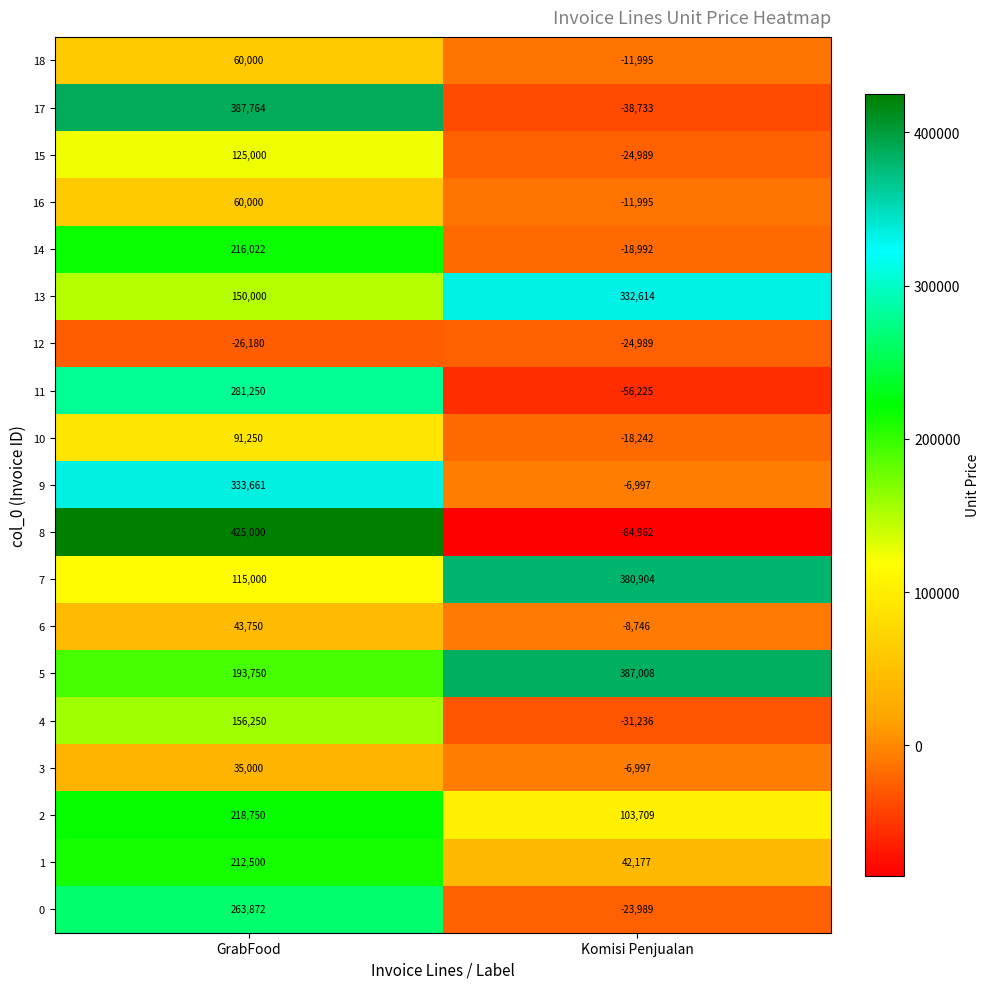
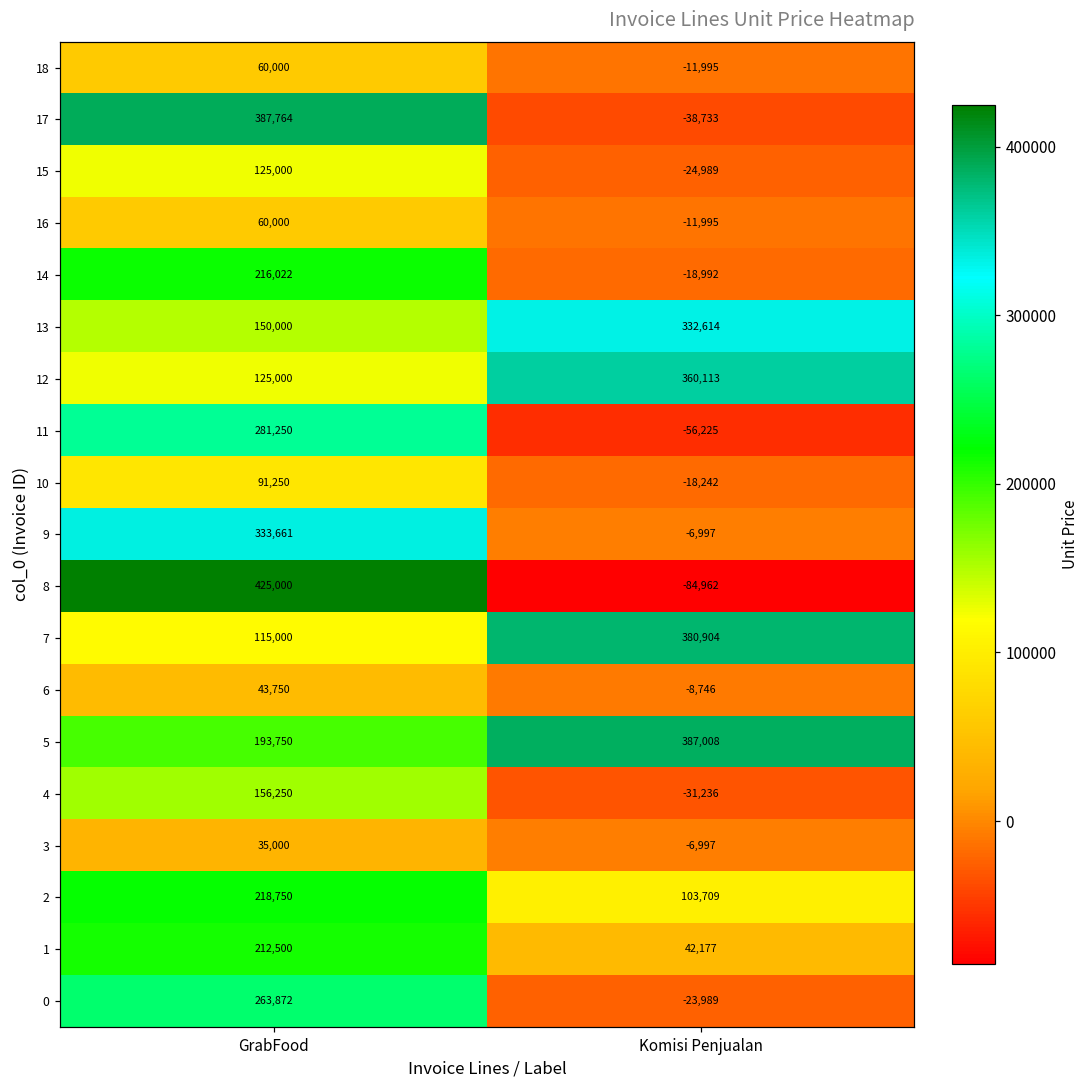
12, GrabFood: -26,180 -> 125,000
12, Komisi Penjualan: -24,989 -> 360,113
